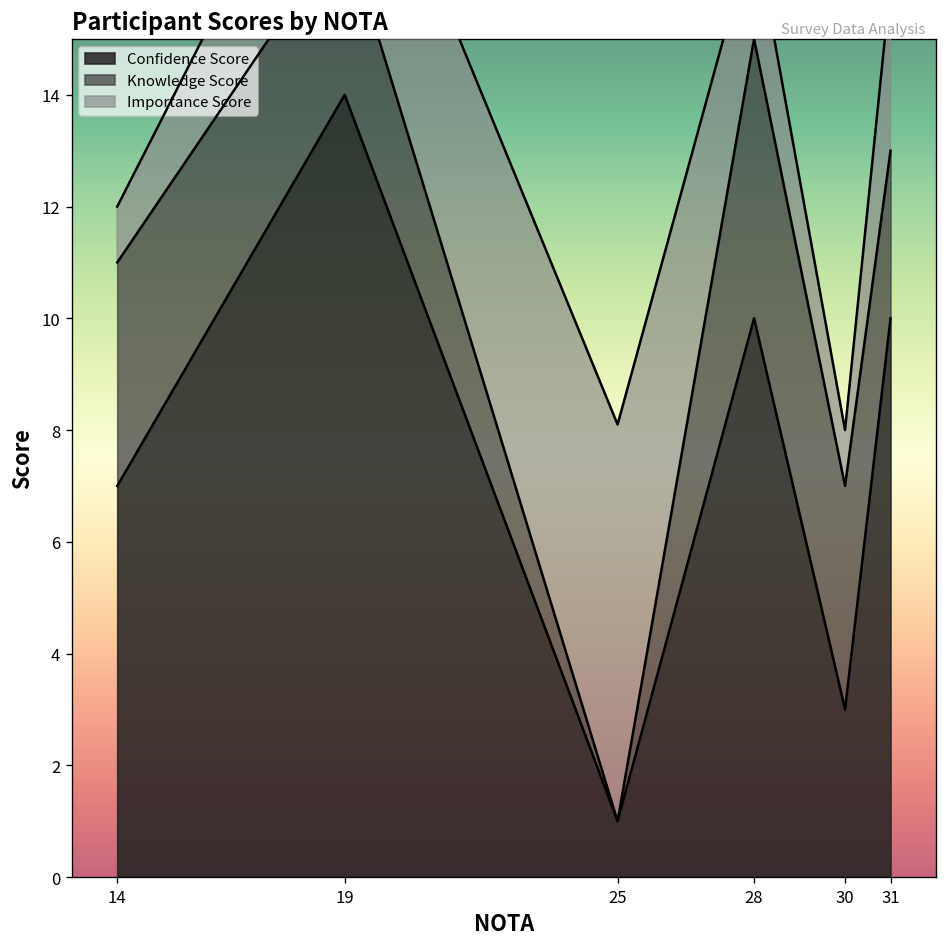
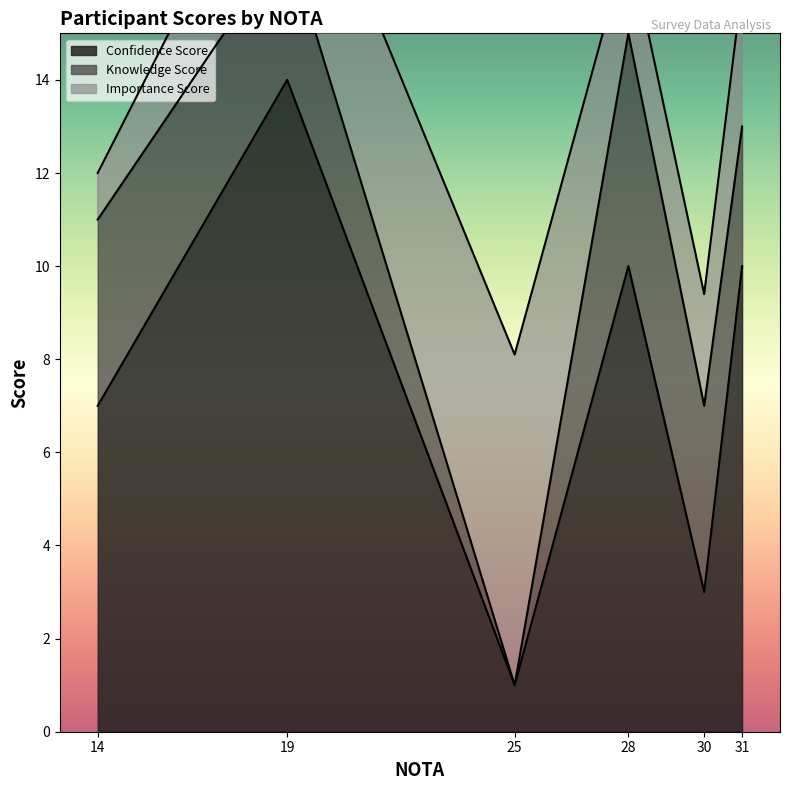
Importance Score, 30: 1.0 -> 2.4
